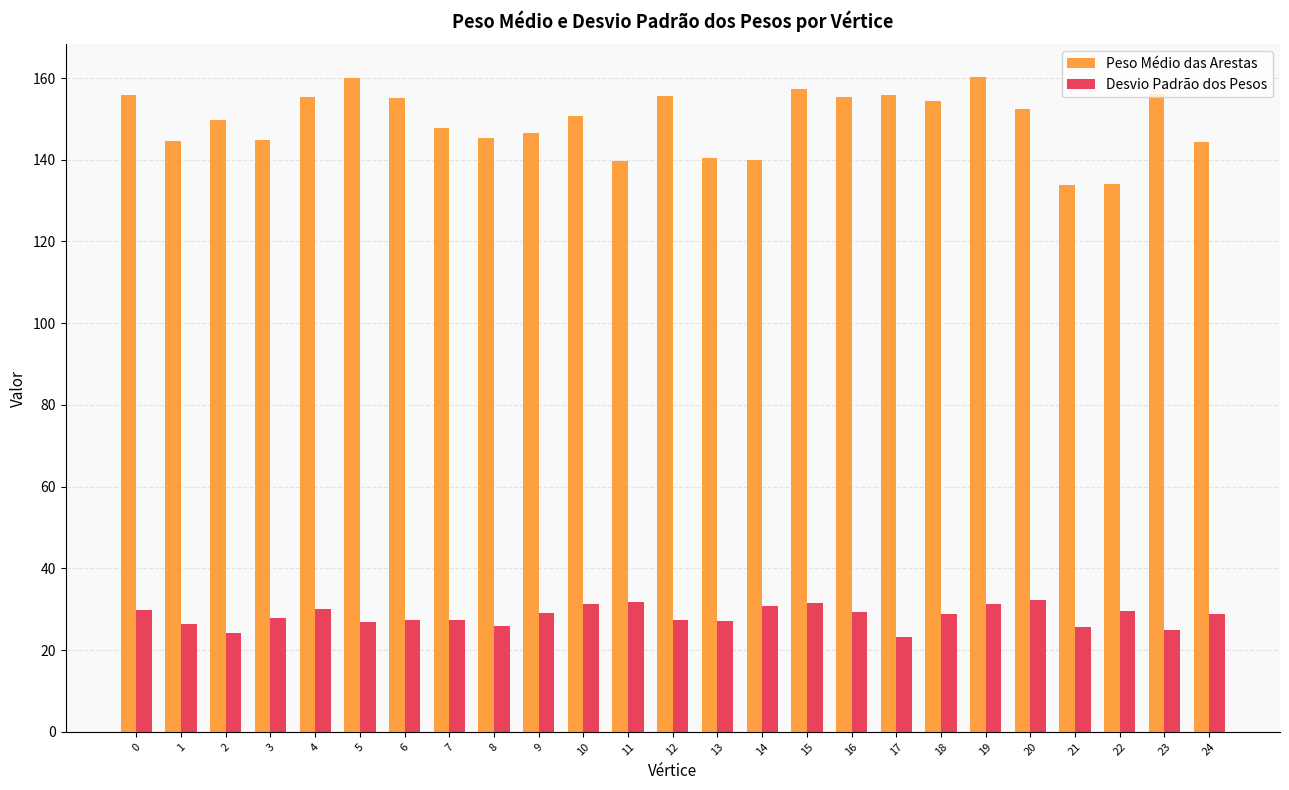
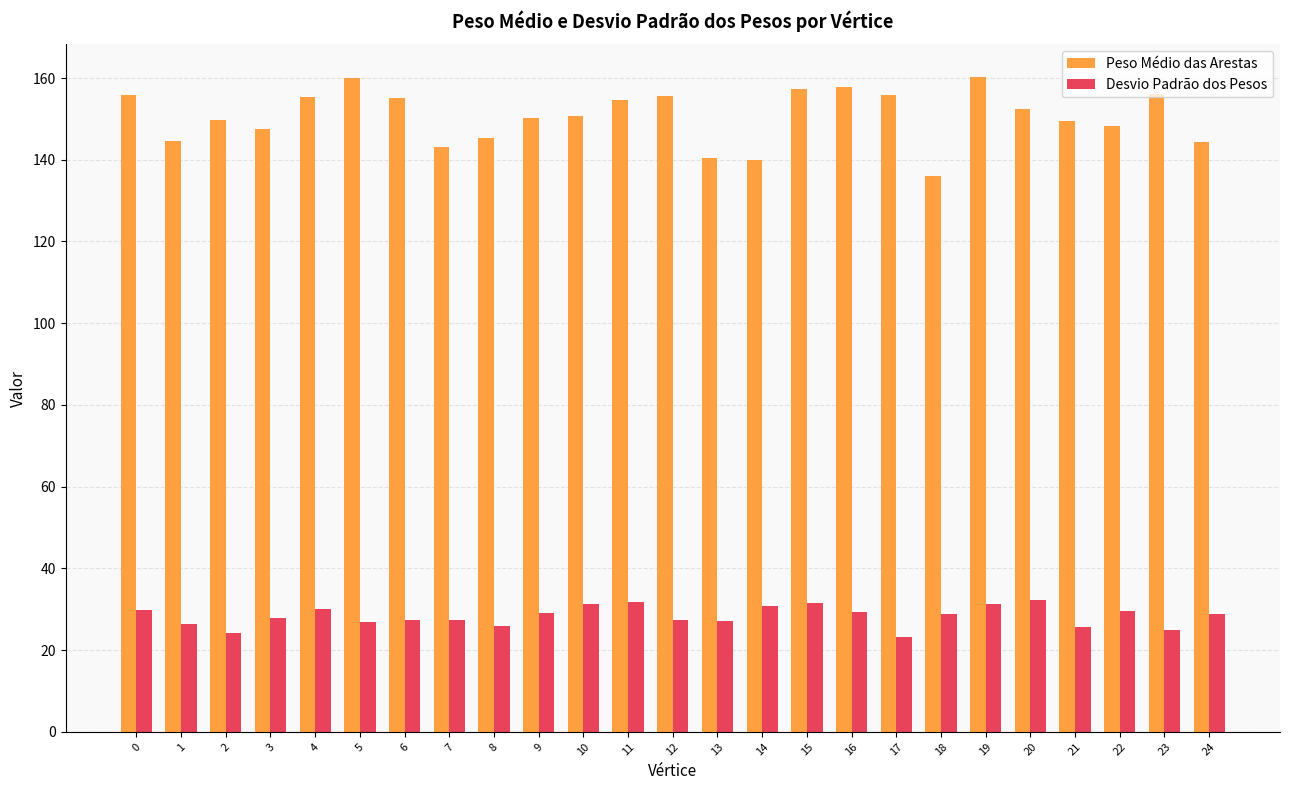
Peso Médio das Arestas, 3: 145 -> 147
Peso Médio das Arestas, 7: 148 -> 143
Peso Médio das Arestas, 9: 147 -> 150
Peso Médio das Arestas, 11: 140 -> 155
Peso Médio das Arestas, 16: 155 -> 158
Peso Médio das Arestas, 18: 154 -> 136
Peso Médio das Arestas, 21: 134 -> 149
Peso Médio das Arestas, 22: 134 -> 148
